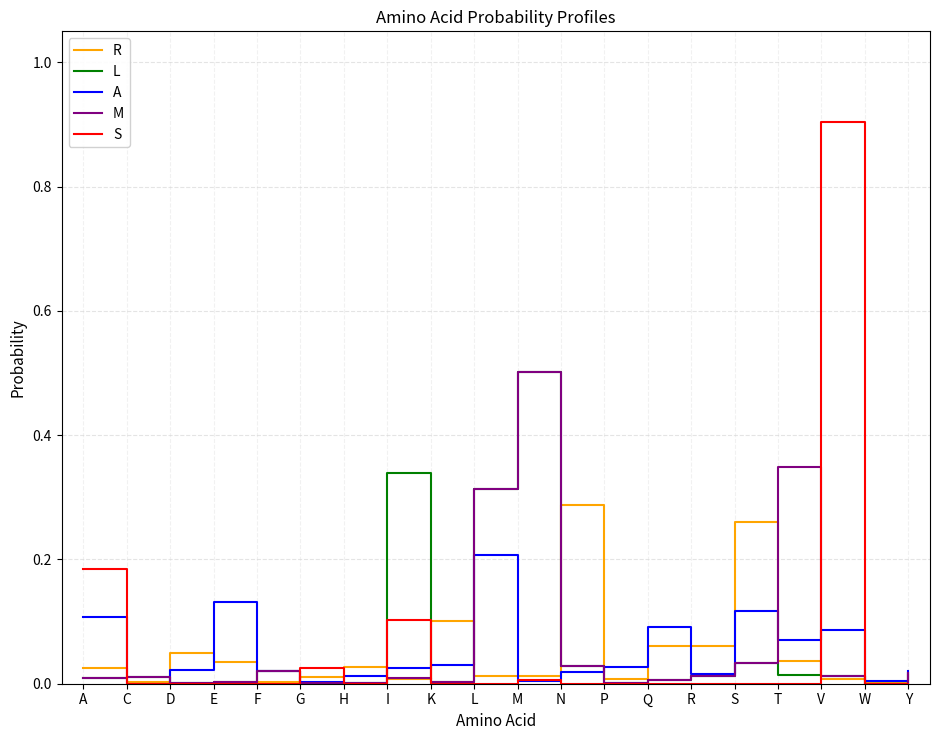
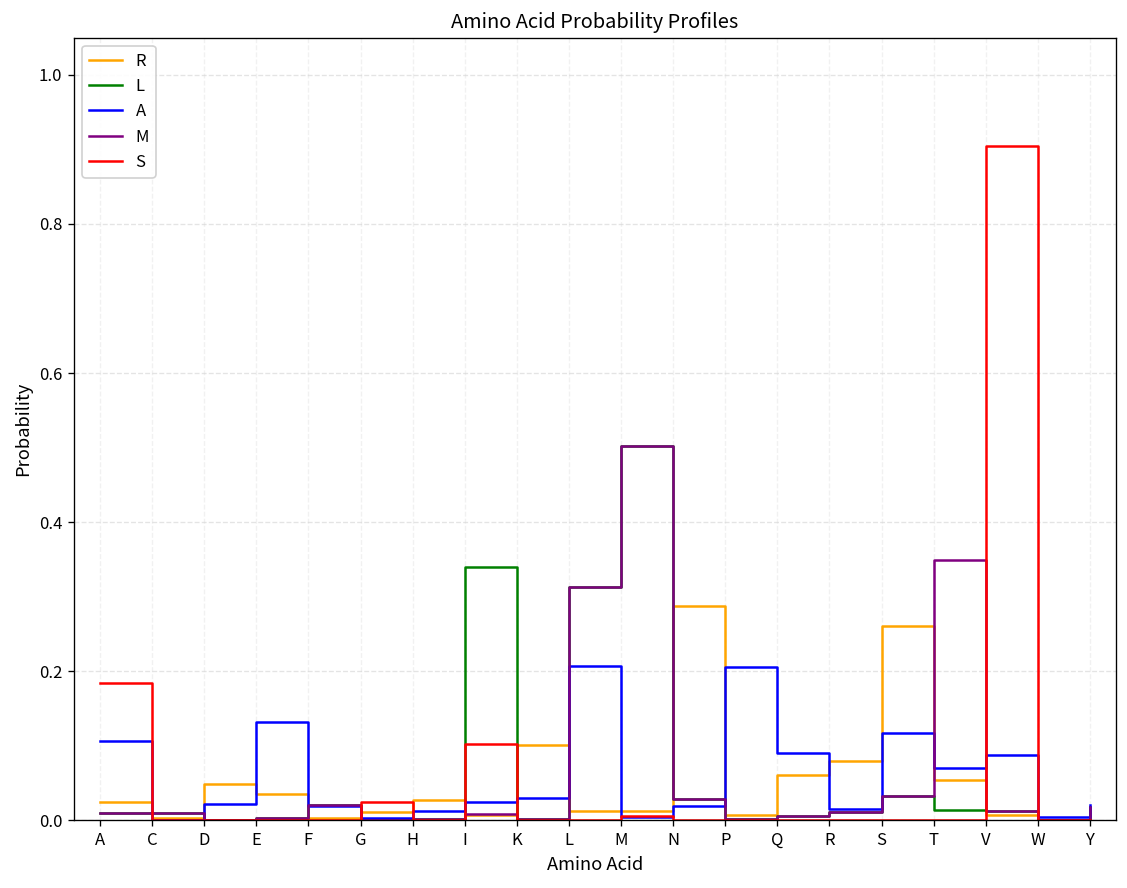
A, P: 0.03 -> 0.21
R, R: 0.06 -> 0.08
R, T: 0.04 -> 0.05
